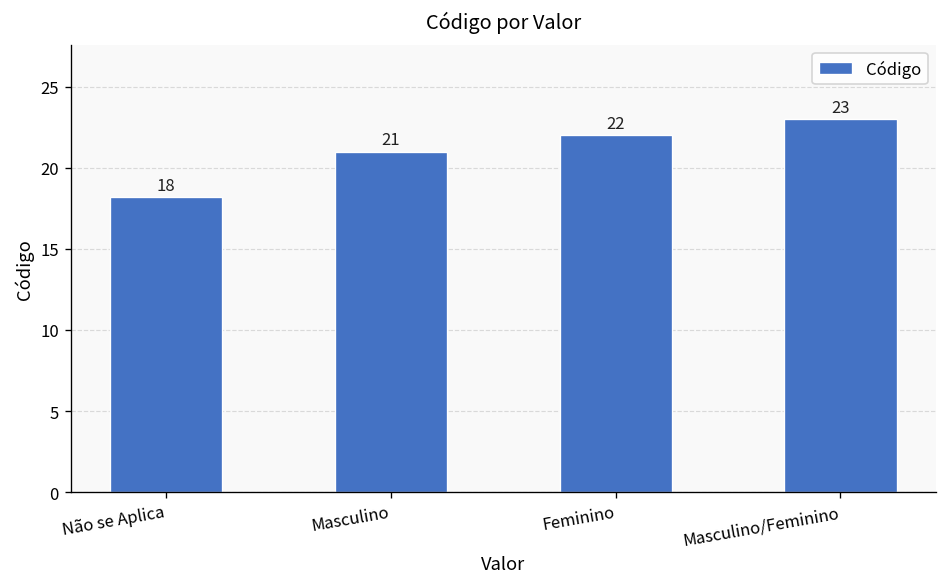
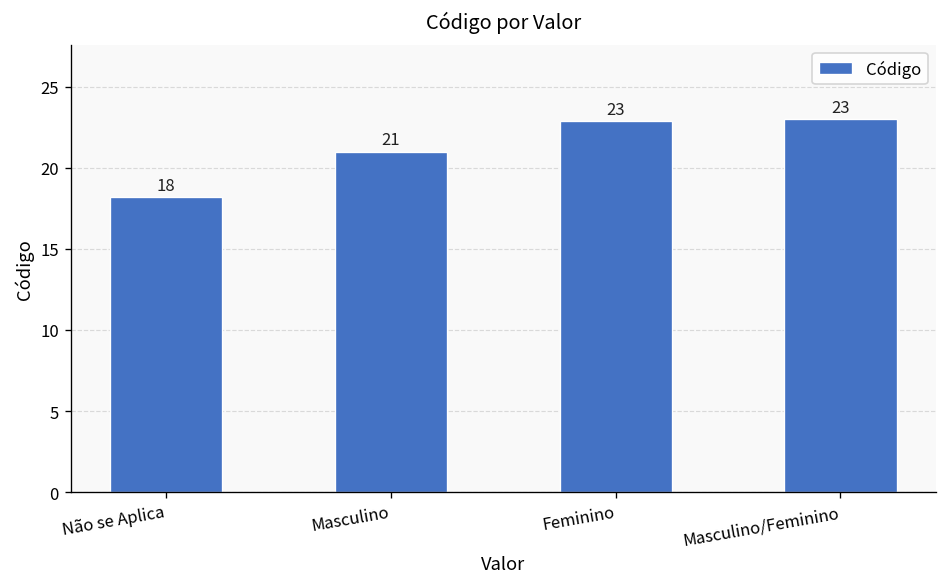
Feminino: 22 -> 23
